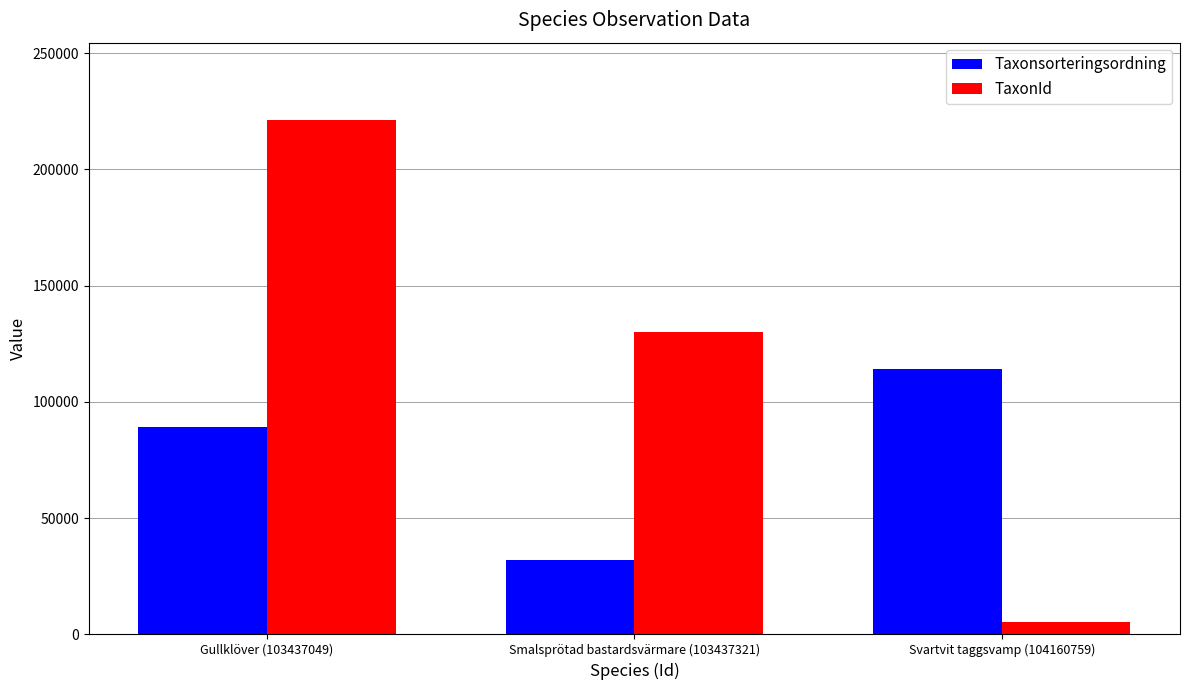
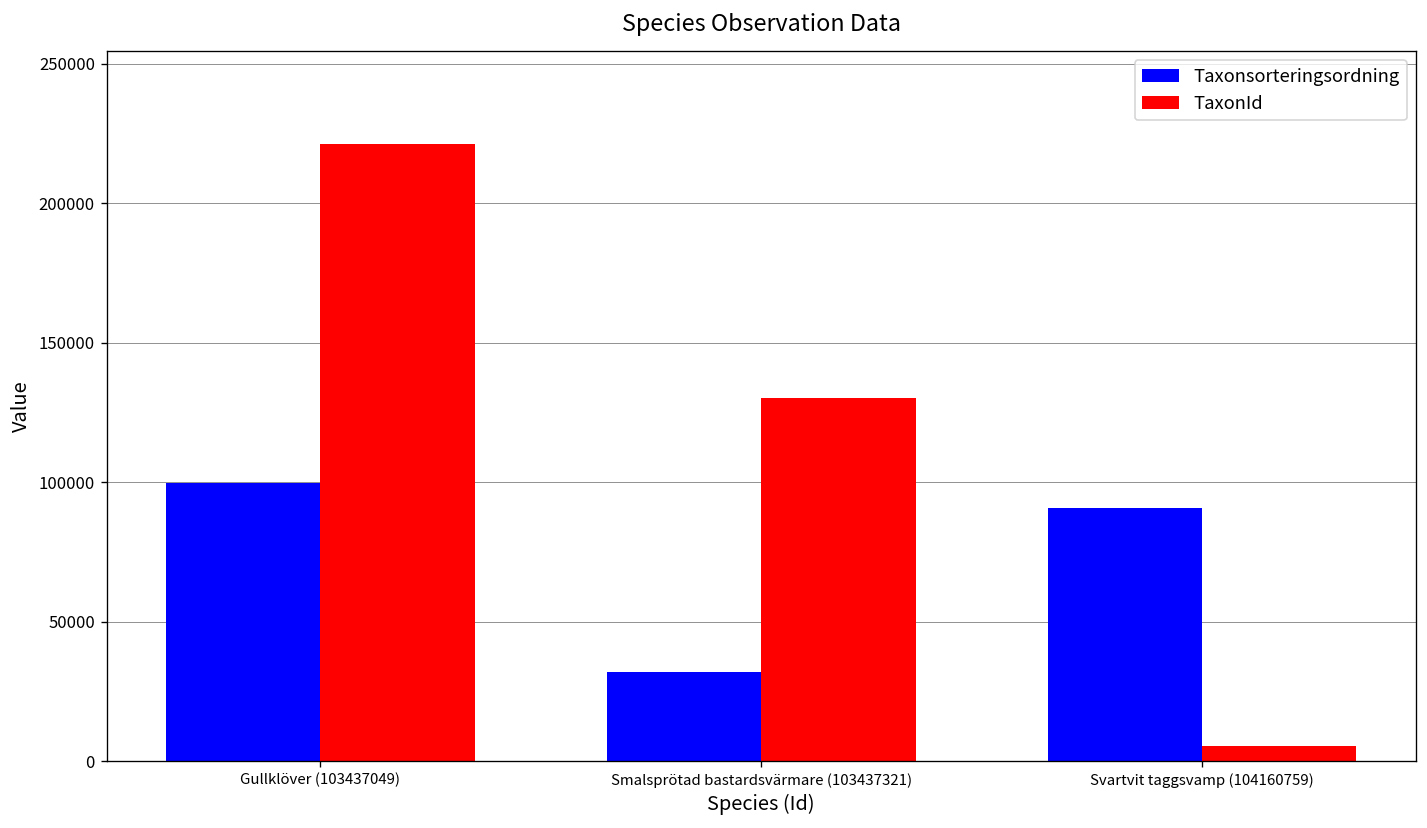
Taxonsorteringsordning, Gullklöver (103437049): 89000 -> 100000
Taxonsorteringsordning, Svartvit taggsvamp (104160759): 114000 -> 91000
